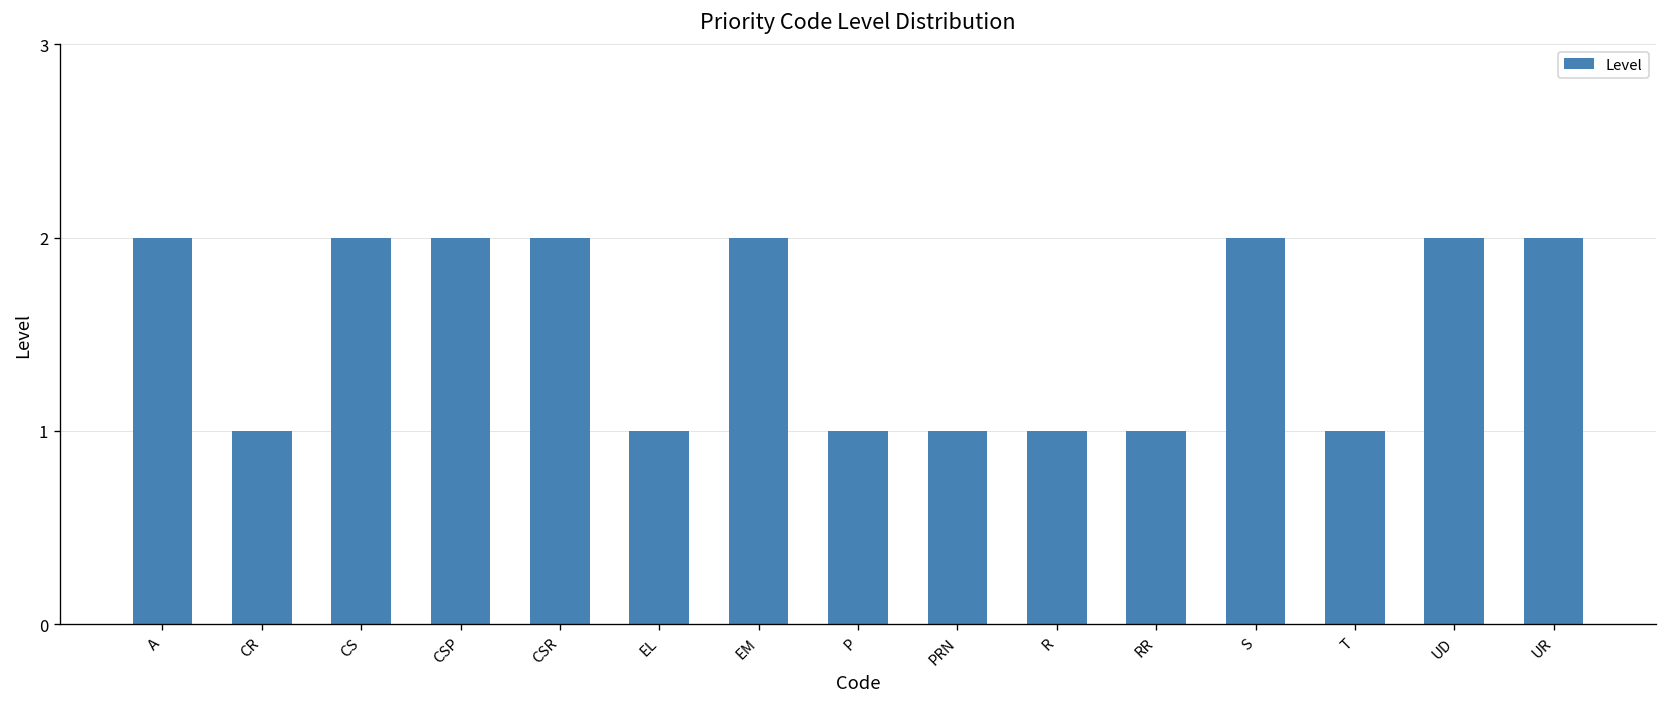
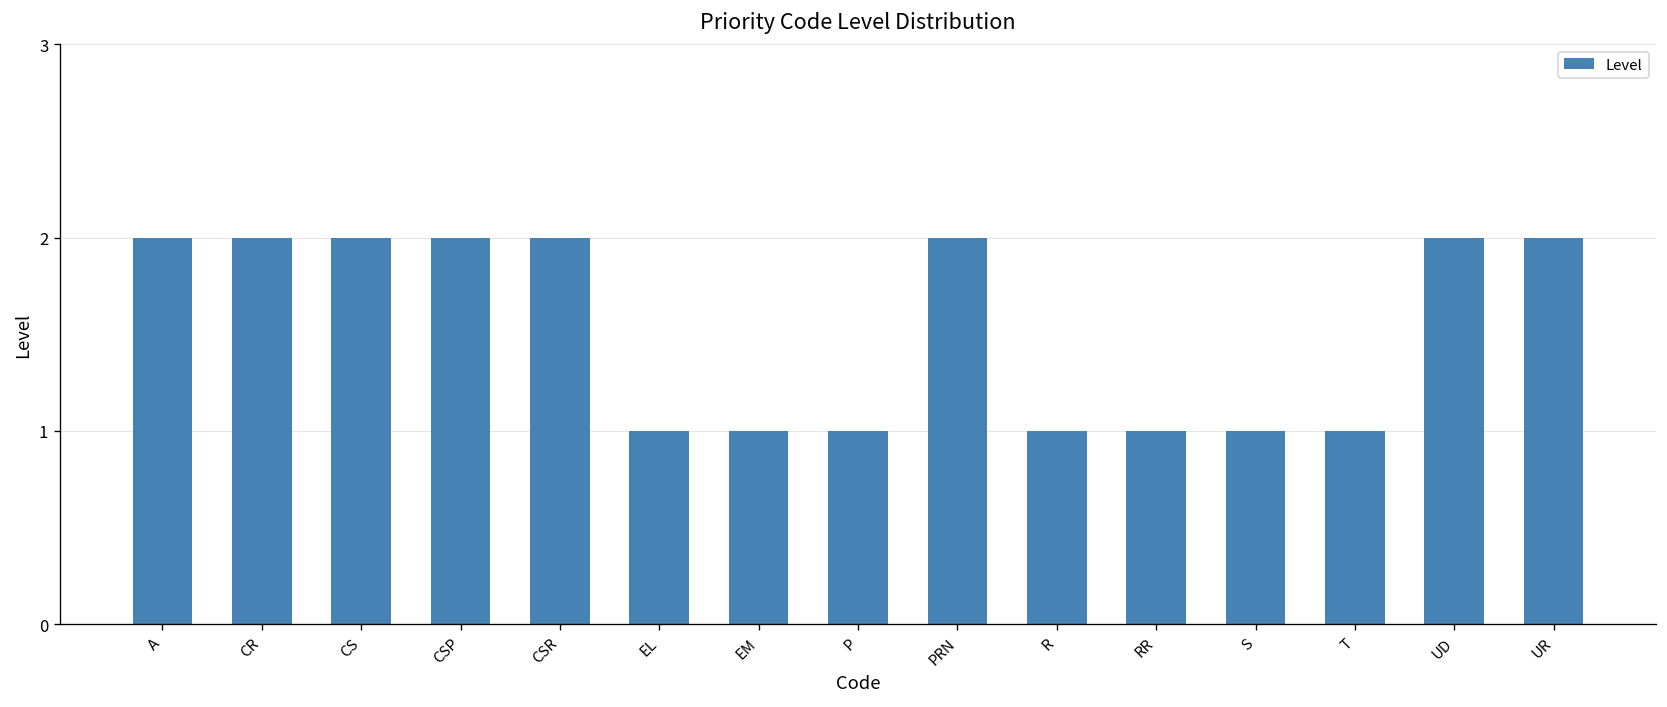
CR: 1 -> 2
EM: 2 -> 1
PRN: 1 -> 2
S: 2 -> 1
